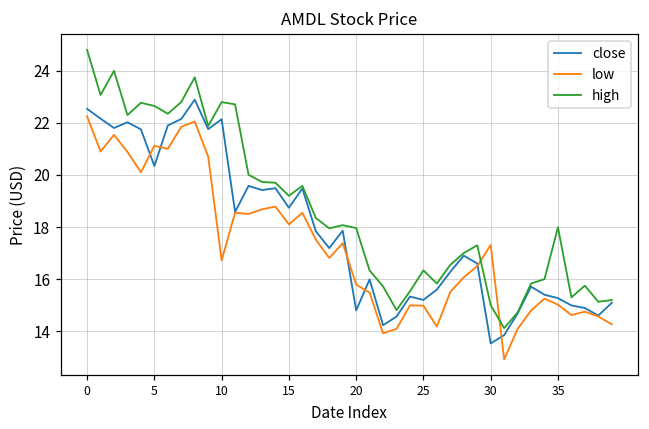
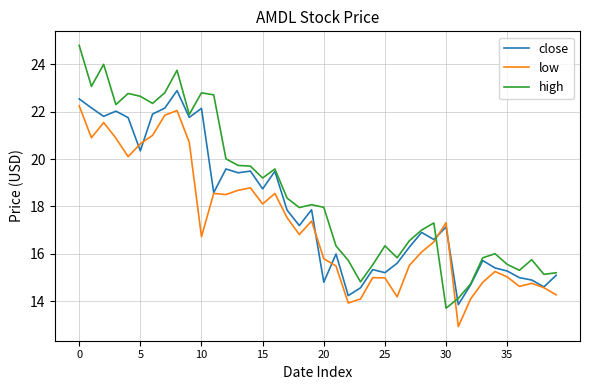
low, 5: 21.1 -> 20.6
close, 30: 13.5 -> 17.1
high, 30: 15.0 -> 13.7
high, 35: 18.0 -> 15.6
